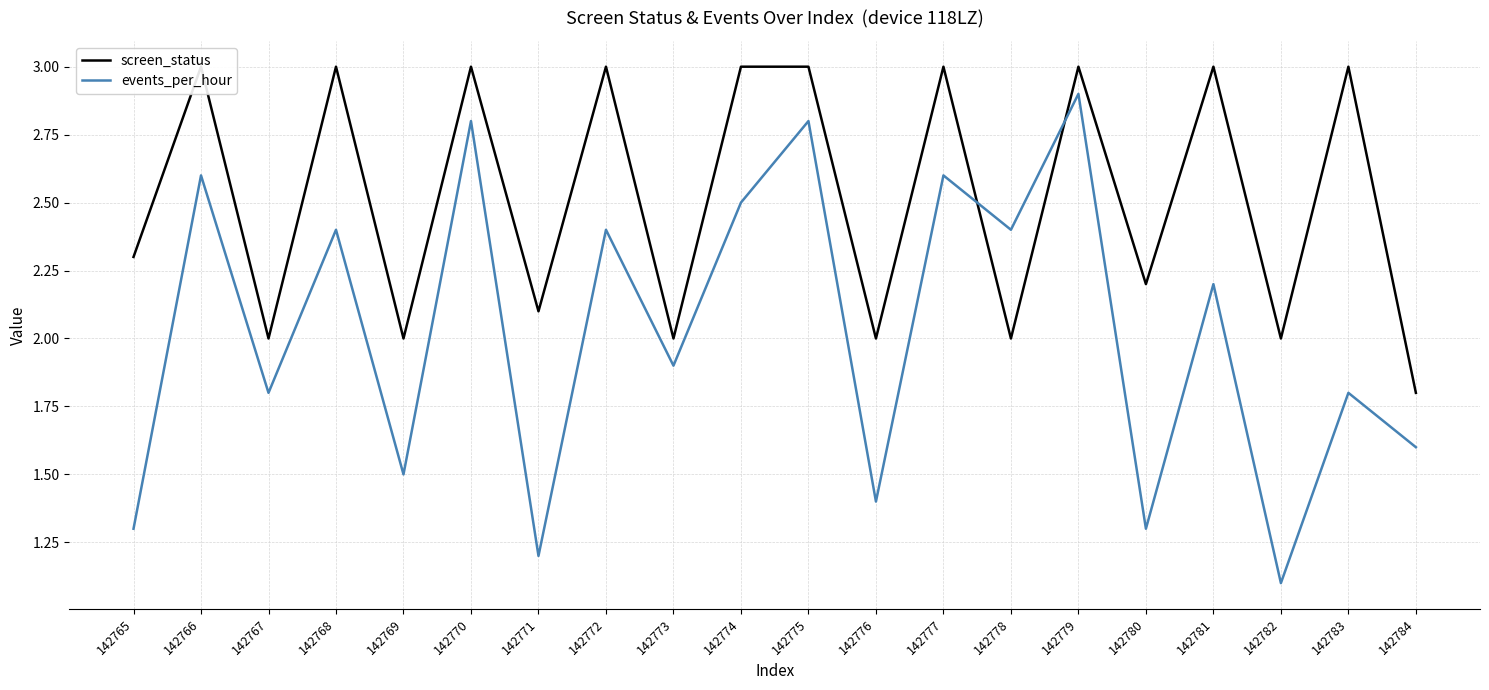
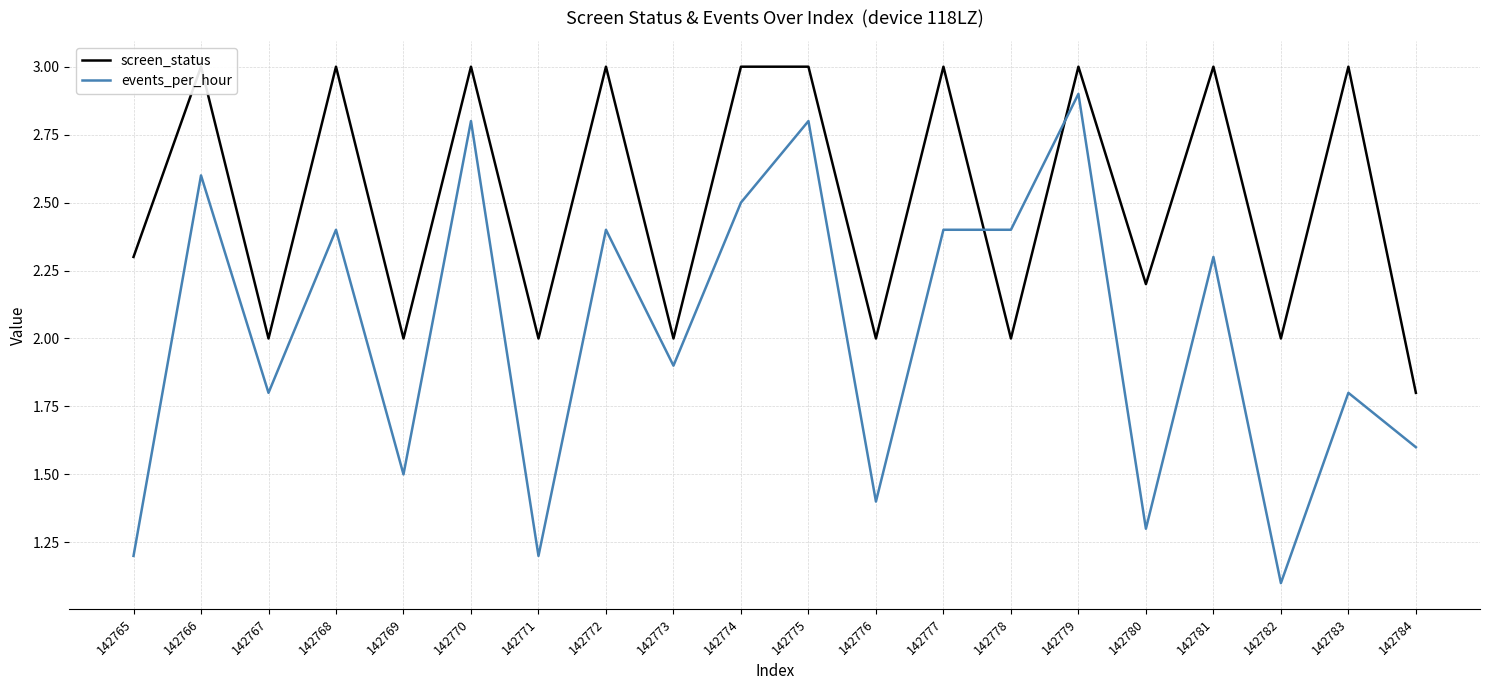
events_per_hour, 142765: 1.3 -> 1.2
screen_status, 142771: 2.1 -> 2.0
events_per_hour, 142777: 2.6 -> 2.4
events_per_hour, 142781: 2.2 -> 2.3
